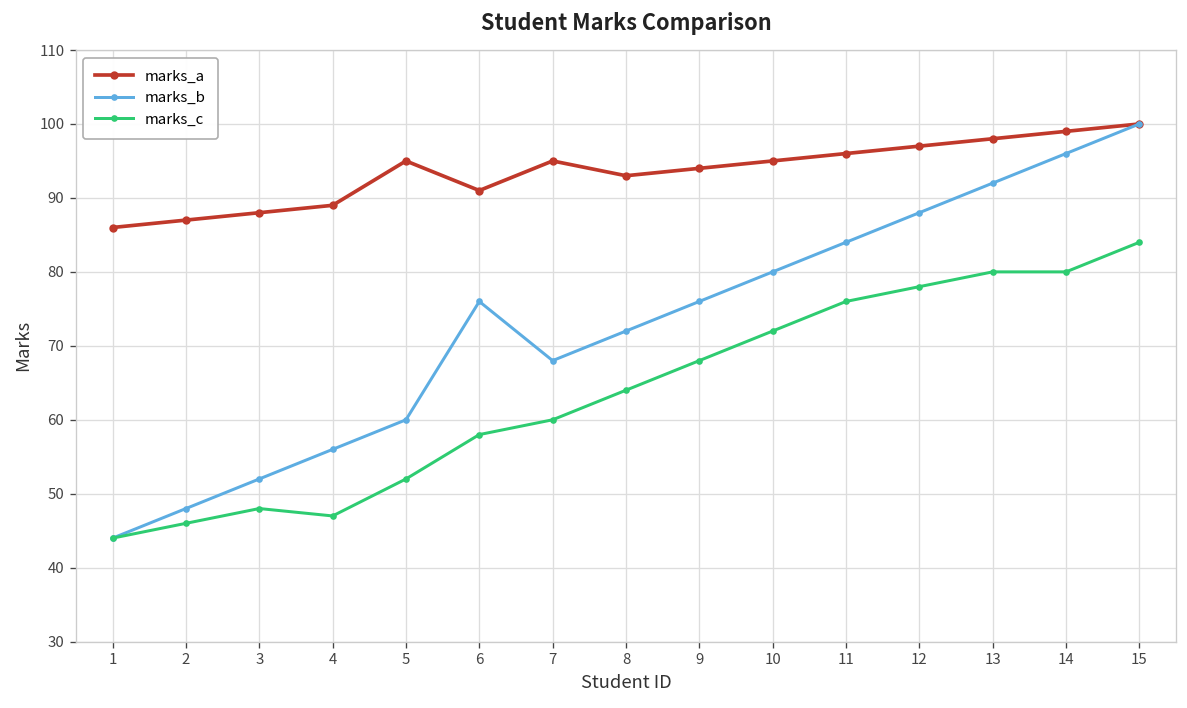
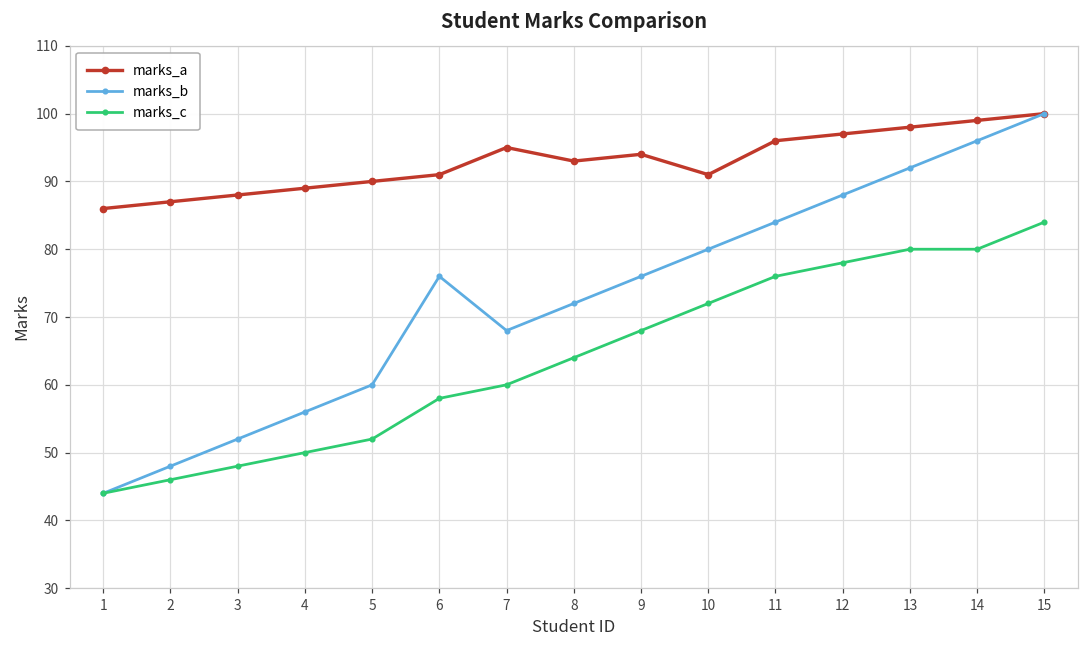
marks_c, 4: 47 -> 50
marks_a, 5: 95 -> 90
marks_a, 10: 95 -> 91
